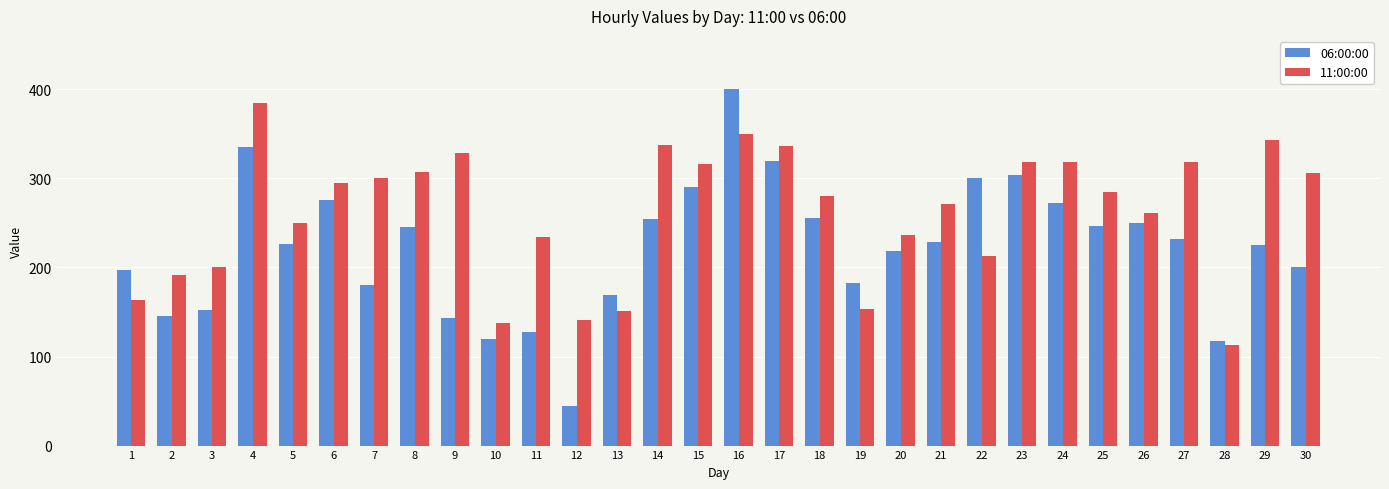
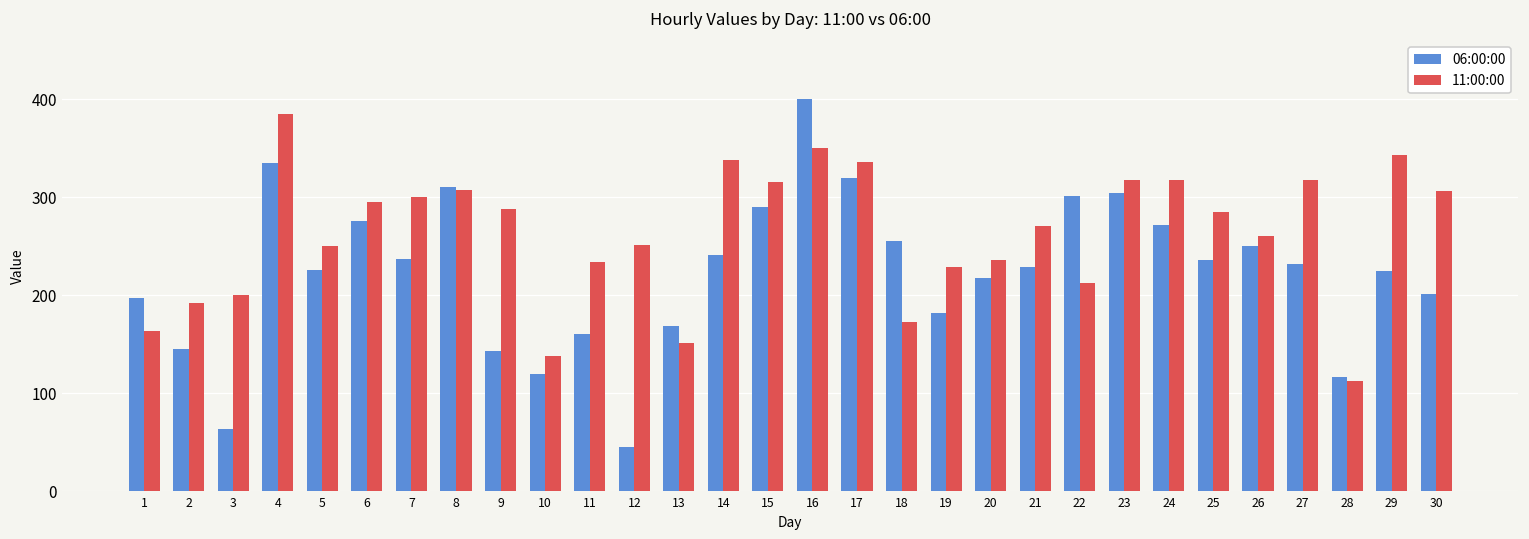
06:00:00, 3: 150 -> 60
06:00:00, 7: 180 -> 240
06:00:00, 8: 250 -> 310
11:00:00, 9: 330 -> 290
06:00:00, 11: 130 -> 160
11:00:00, 12: 140 -> 250
06:00:00, 14: 250 -> 240
11:00:00, 18: 280 -> 170
11:00:00, 19: 150 -> 230
06:00:00, 25: 250 -> 240
